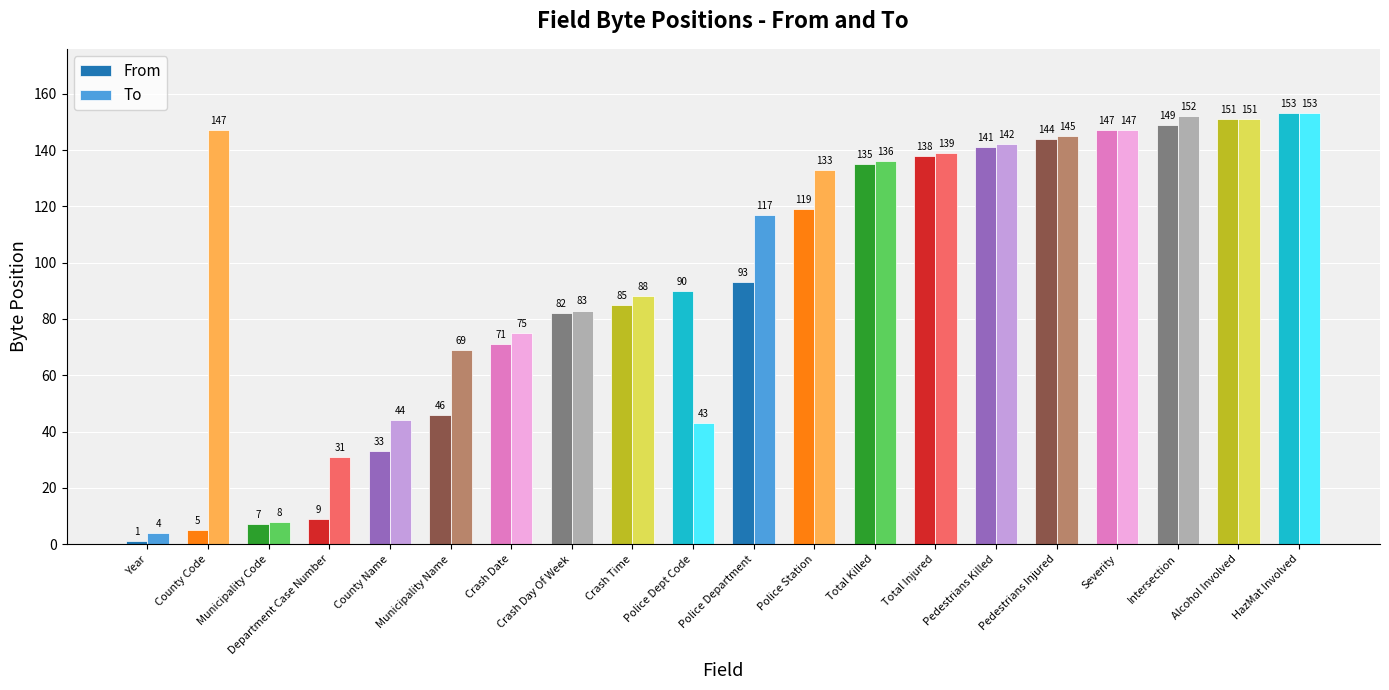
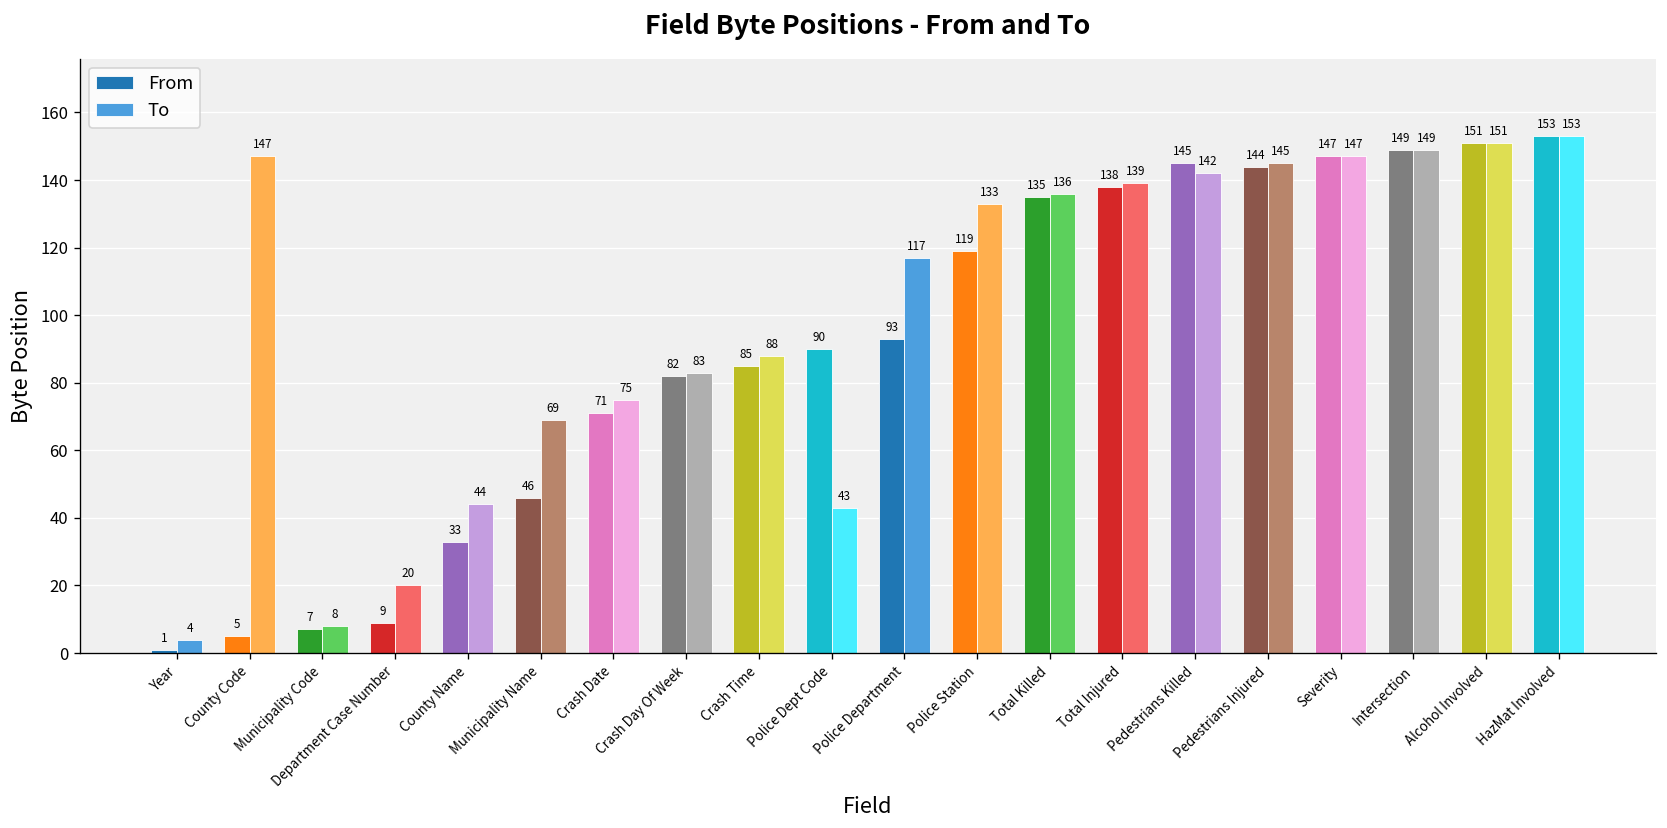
To, Department Case Number: 31 -> 20
From, Pedestrians Killed: 141 -> 145
To, Intersection: 152 -> 149
